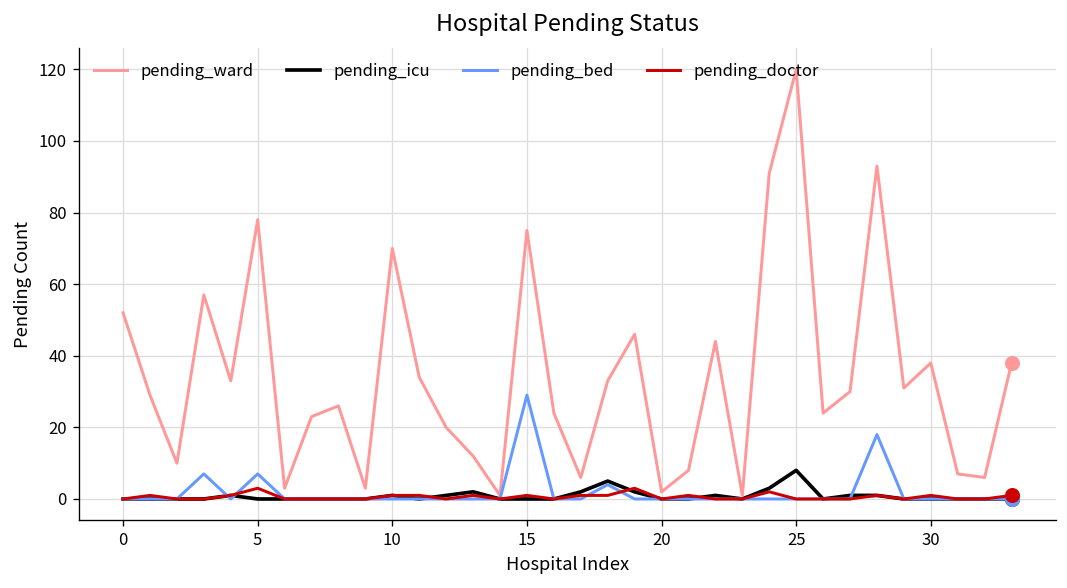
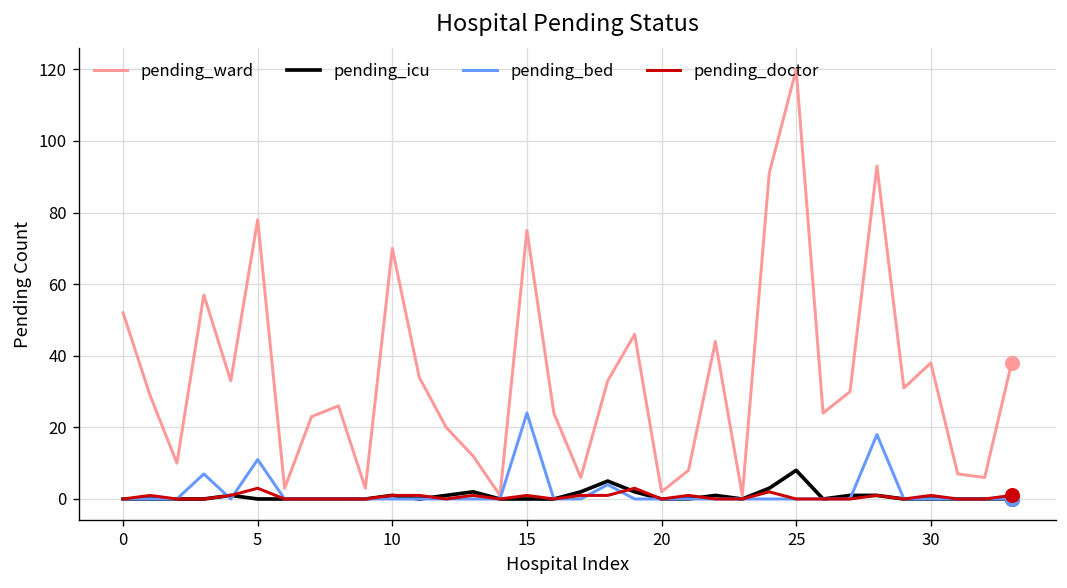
pending_bed, 5: 7 -> 11
pending_bed, 15: 29 -> 24
